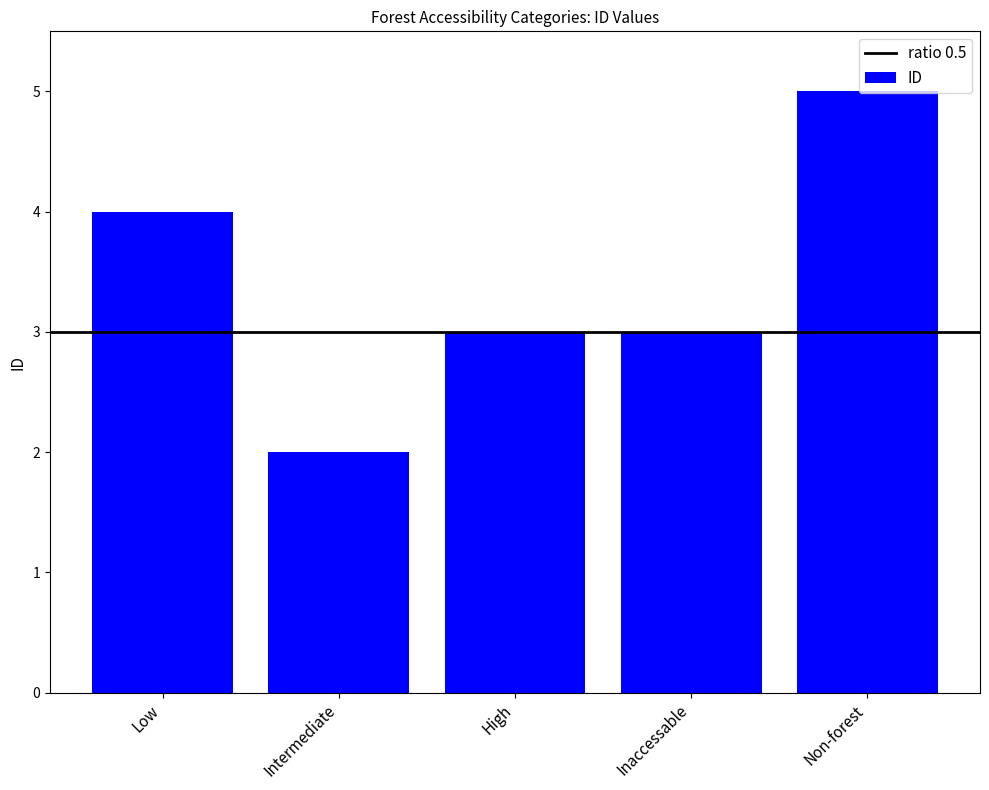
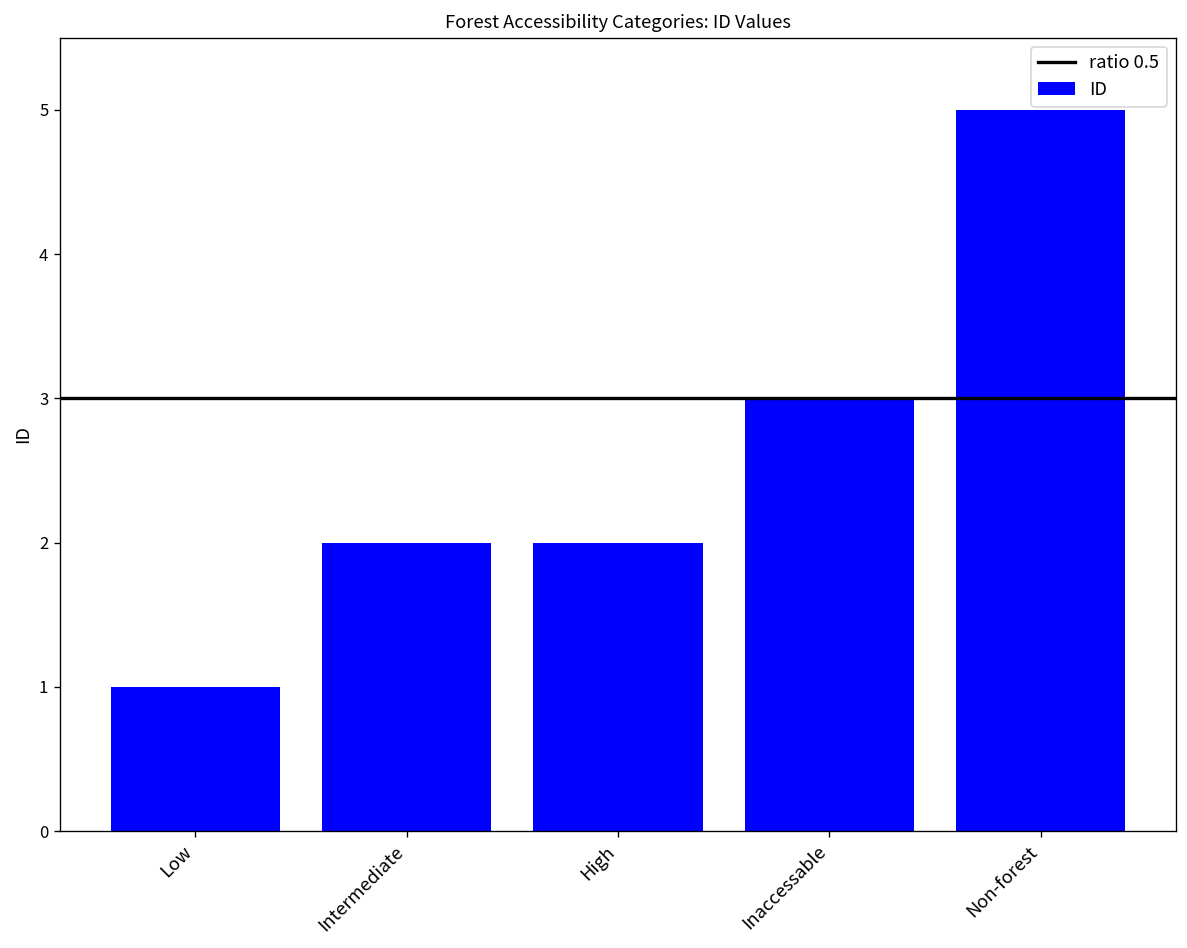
Low: 4 -> 1
High: 3 -> 2
